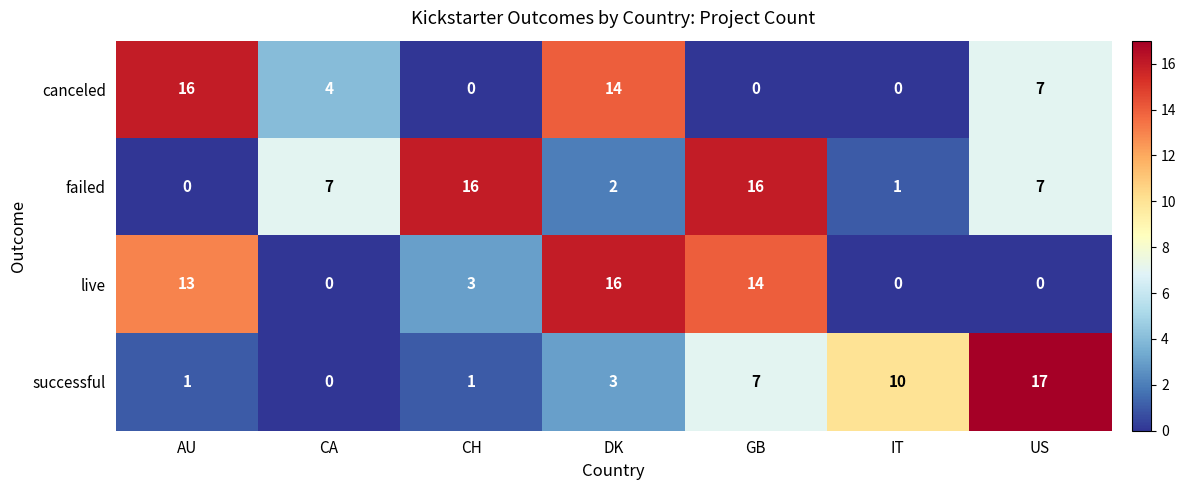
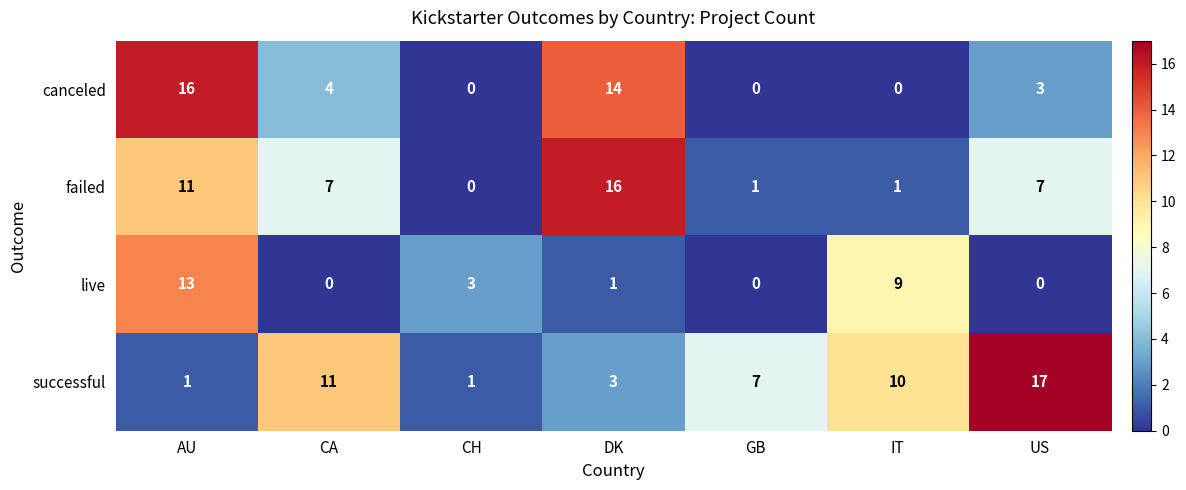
canceled, US: 7 -> 3
failed, AU: 0 -> 11
failed, CH: 16 -> 0
failed, DK: 2 -> 16
failed, GB: 16 -> 1
live, DK: 16 -> 1
live, GB: 14 -> 0
live, IT: 0 -> 9
successful, CA: 0 -> 11
